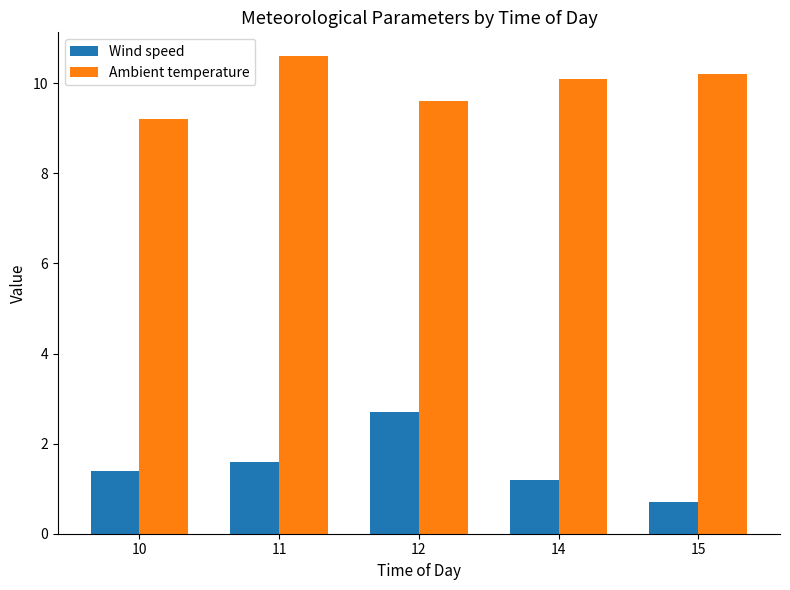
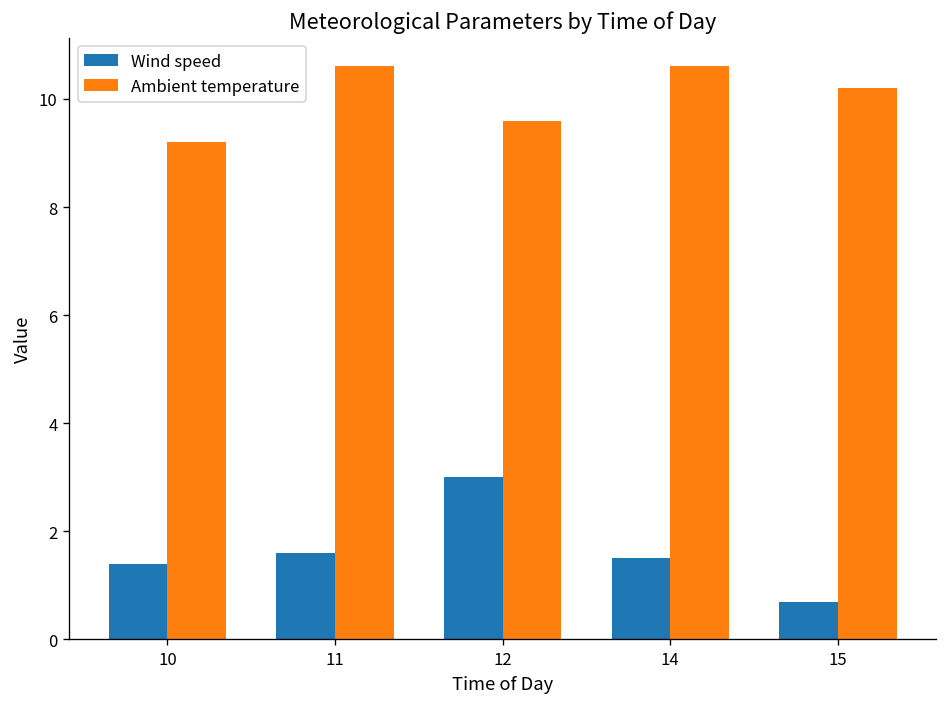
Wind speed, 12: 2.7 -> 3.0
Wind speed, 14: 1.2 -> 1.5
Ambient temperature, 14: 10.1 -> 10.6
